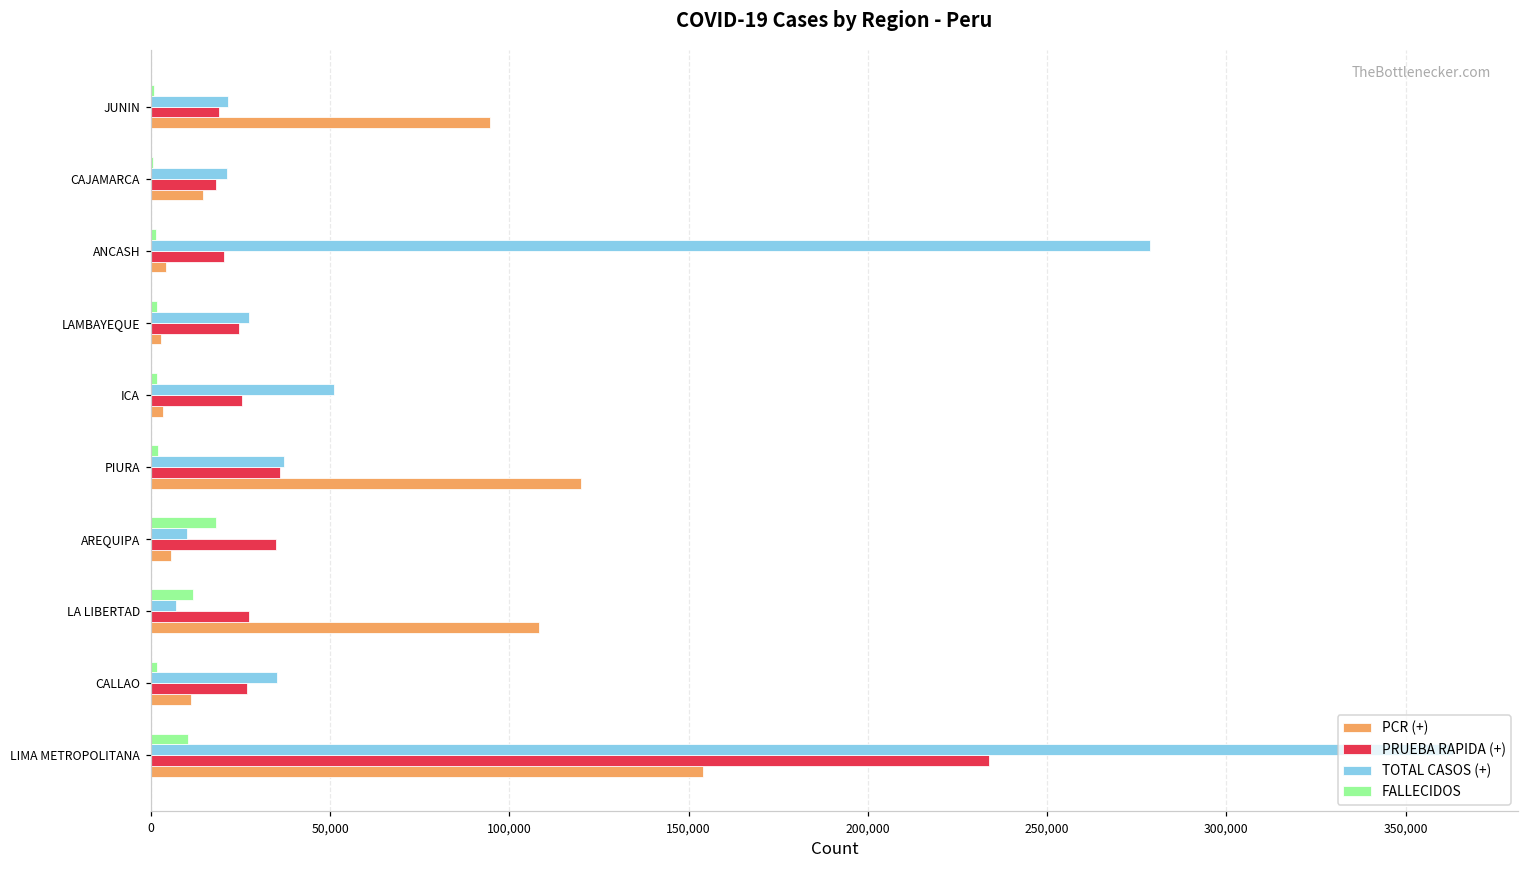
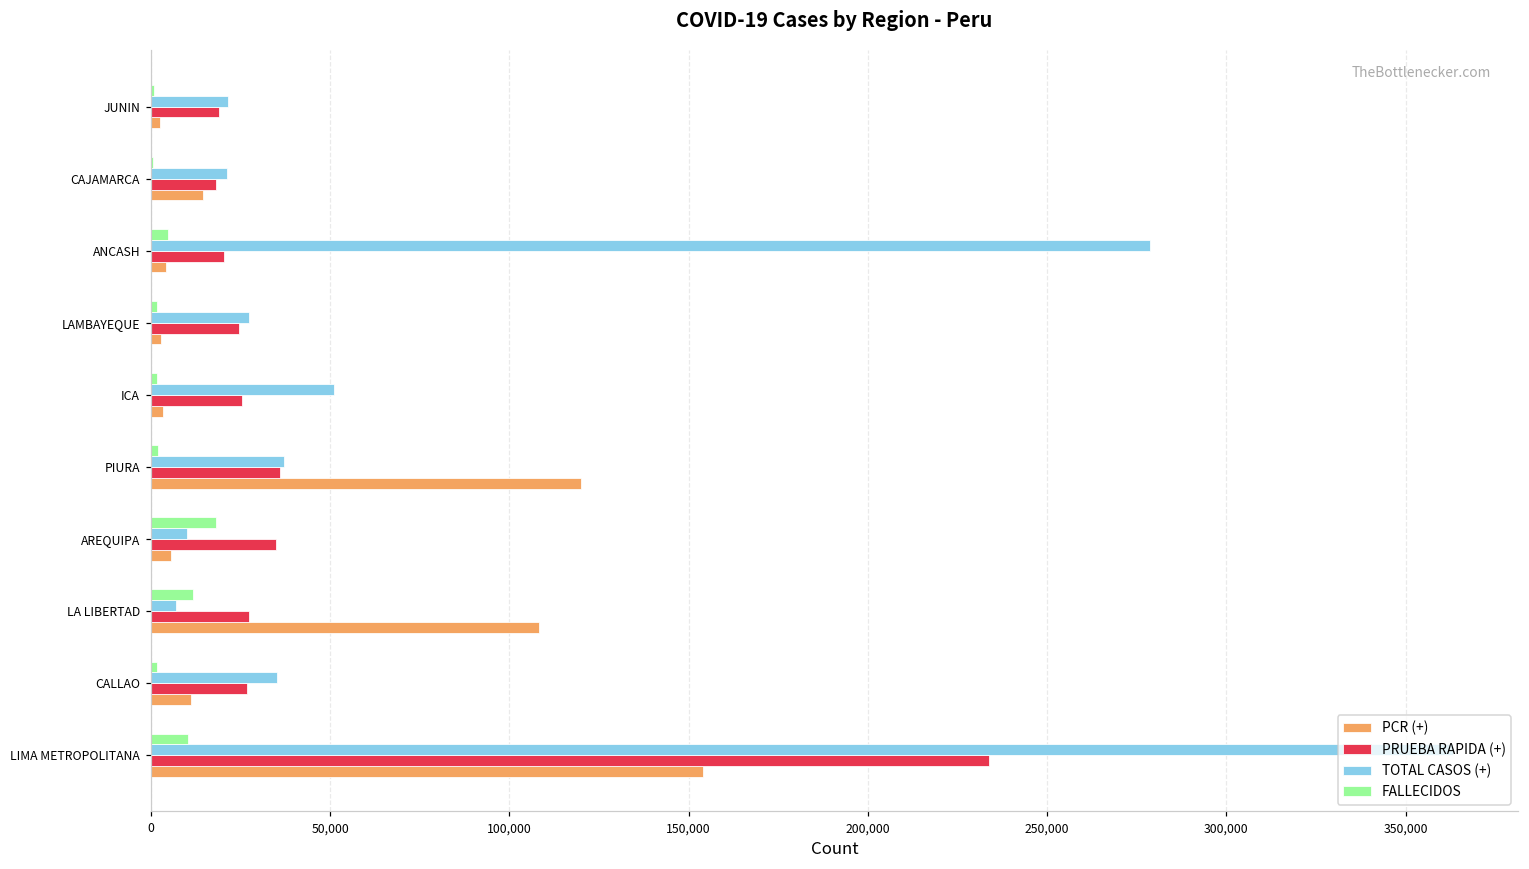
PCR (+), JUNIN: 95,000 -> 3,000
FALLECIDOS, ANCASH: 1,000 -> 5,000
